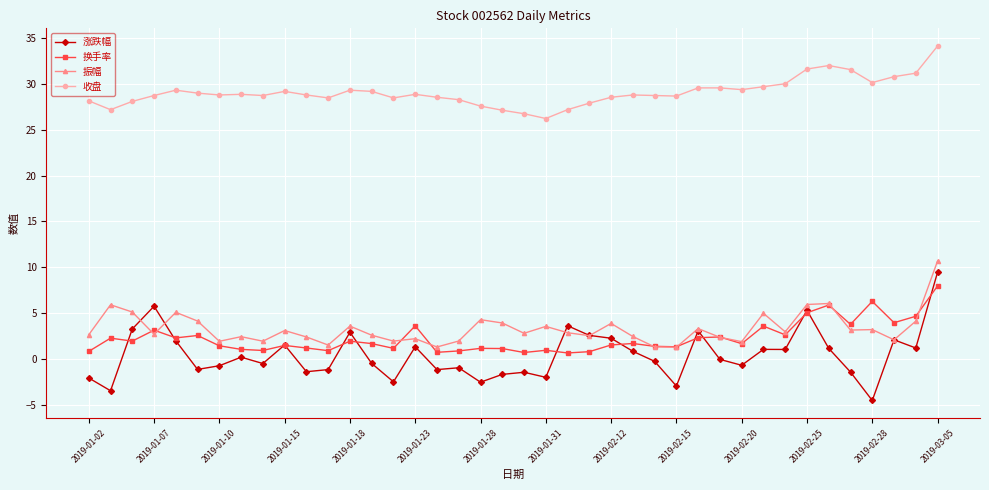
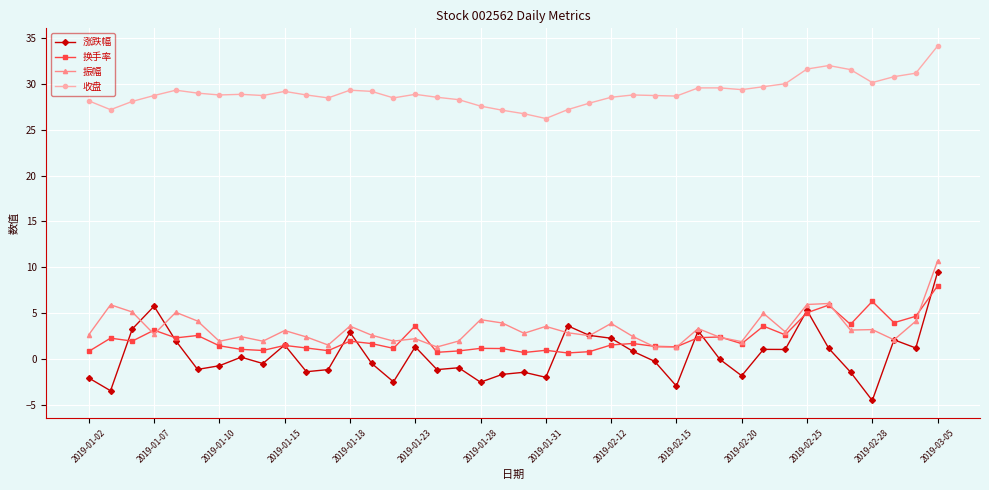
涨跌幅, 2019-02-20: -1 -> -2
